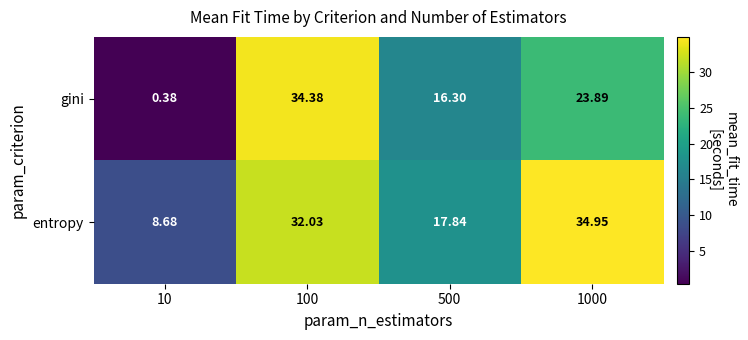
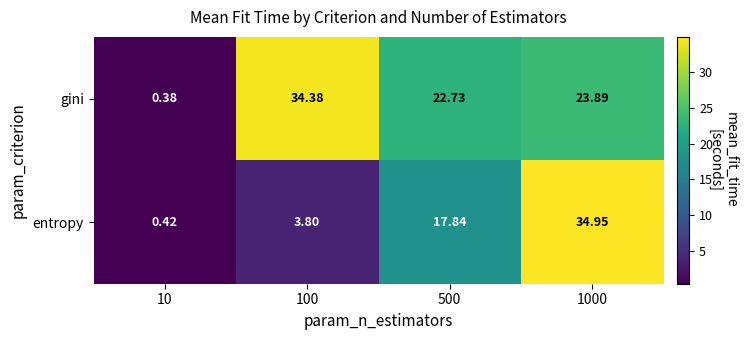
gini, 500: 16.30 -> 22.73
entropy, 10: 8.68 -> 0.42
entropy, 100: 32.03 -> 3.80
